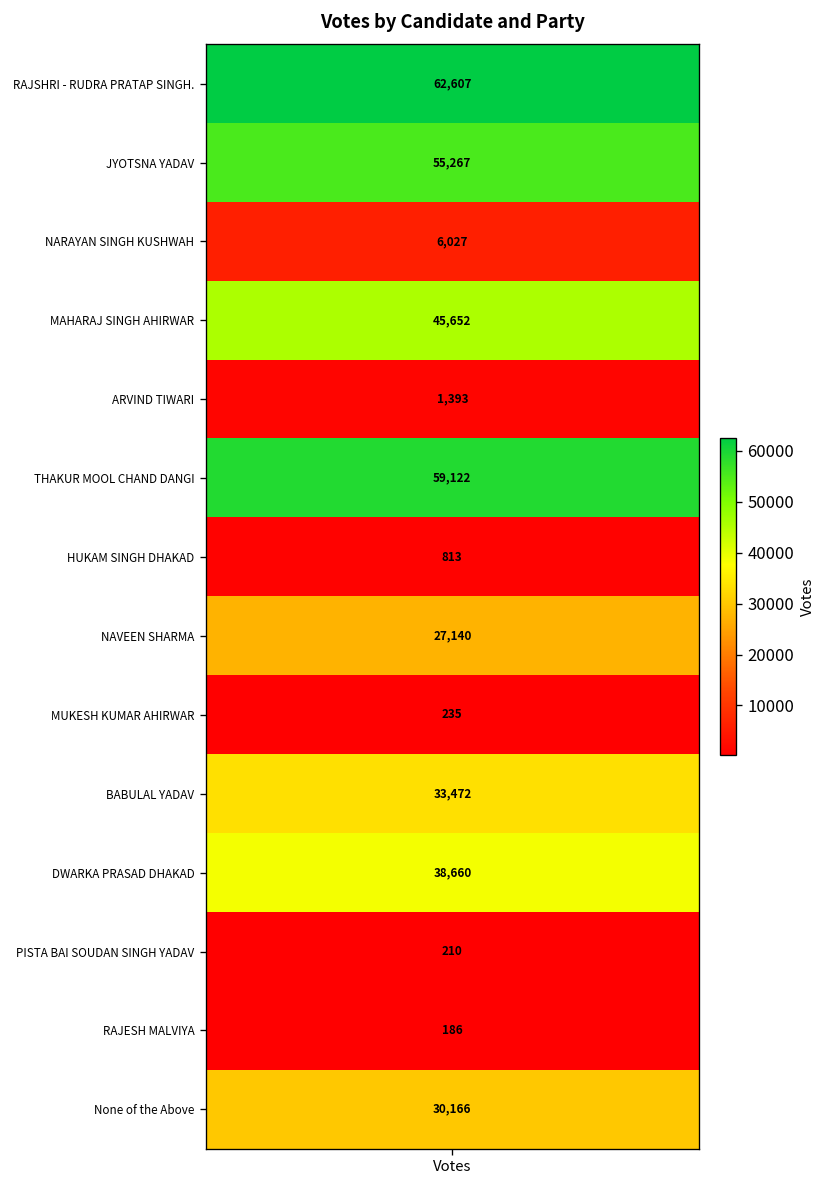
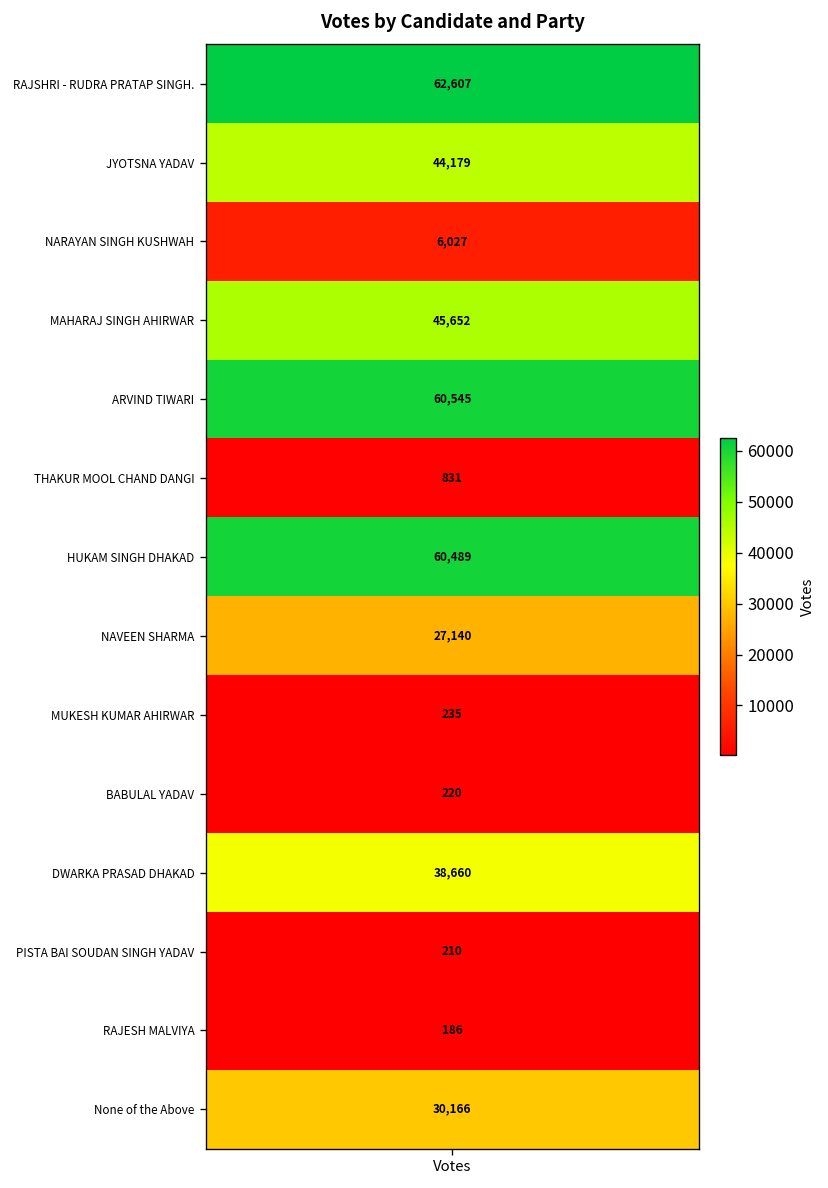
JYOTSNA YADAV, Votes: 55,267 -> 44,179
ARVIND TIWARI, Votes: 1,393 -> 60,545
THAKUR MOOL CHAND DANGI, Votes: 59,122 -> 831
HUKAM SINGH DHAKAD, Votes: 813 -> 60,489
BABULAL YADAV, Votes: 33,472 -> 220
